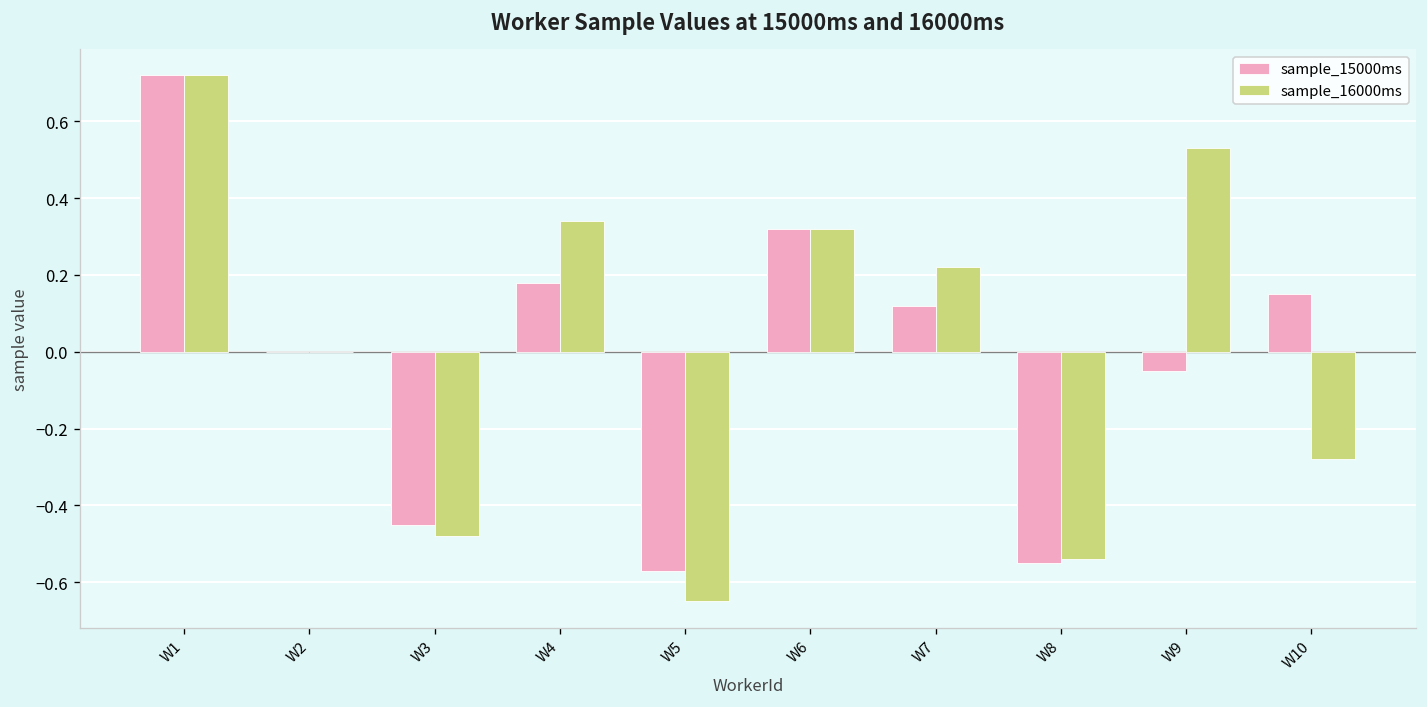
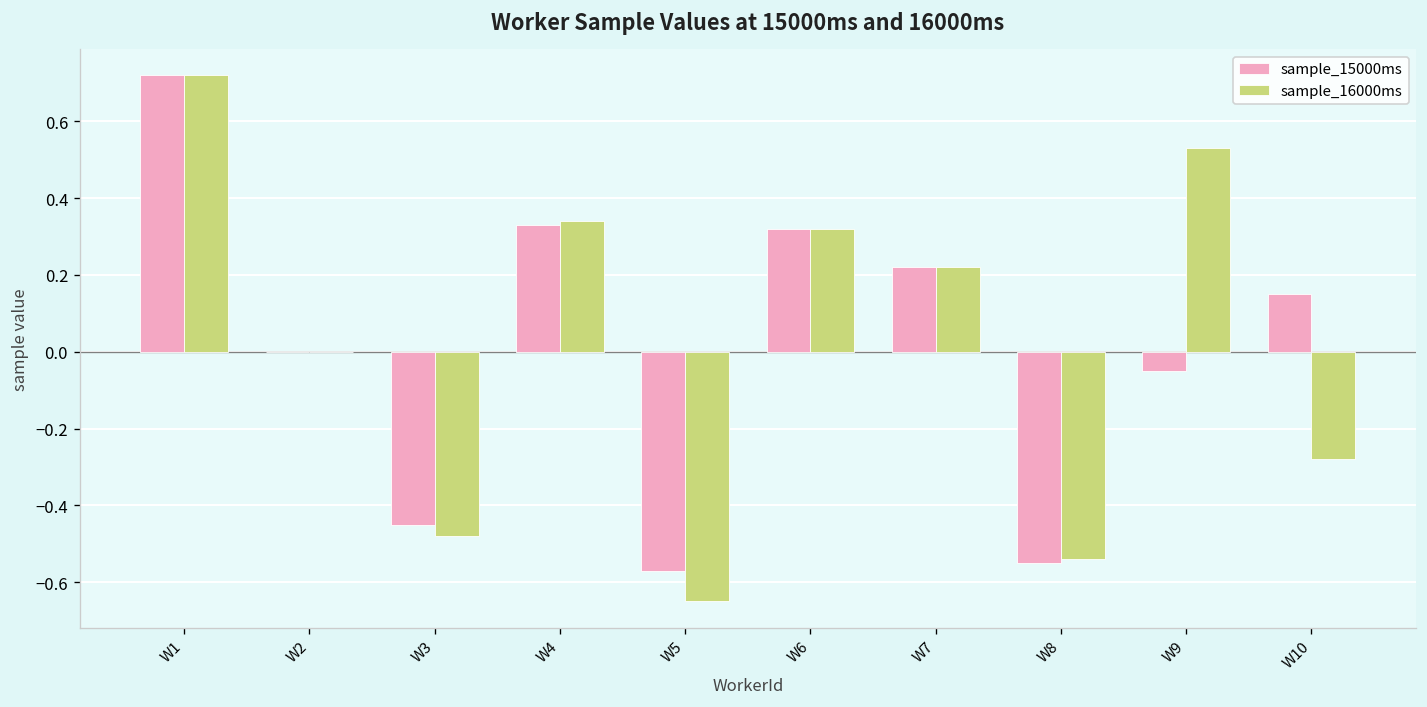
sample_15000ms, W4: 0.18 -> 0.33
sample_15000ms, W7: 0.12 -> 0.22
